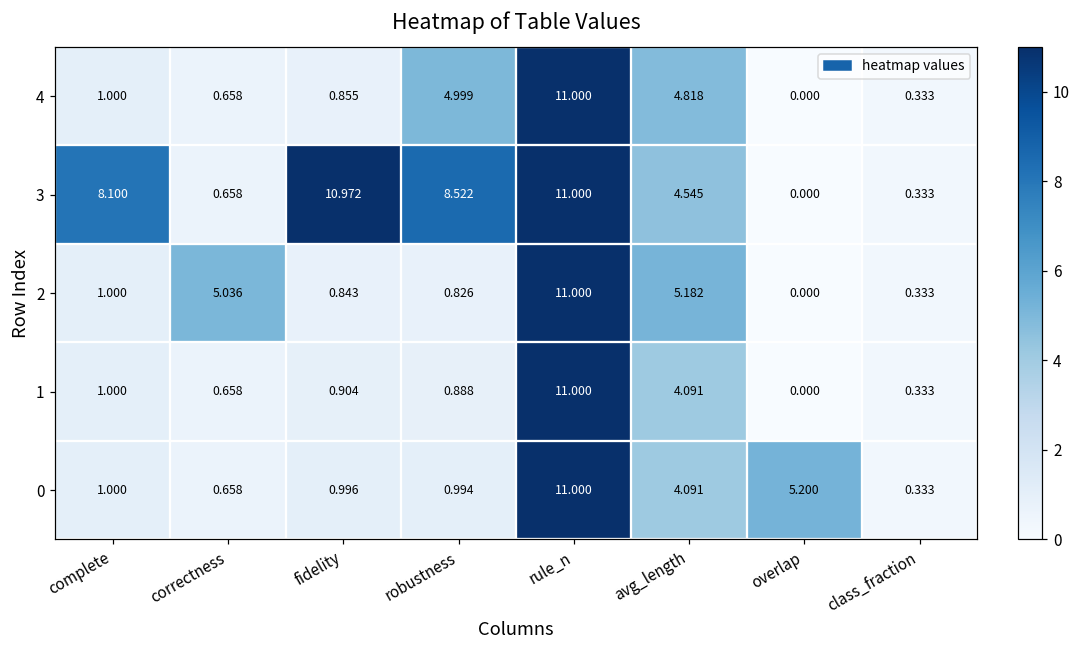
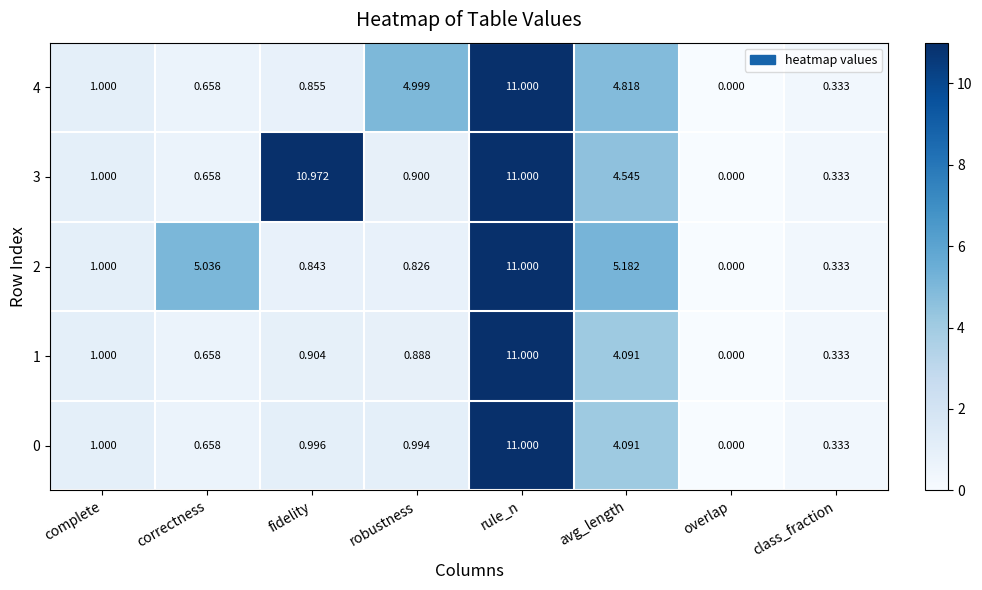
3, complete: 8.100 -> 1.000
3, robustness: 8.522 -> 0.900
0, overlap: 5.200 -> 0.000
